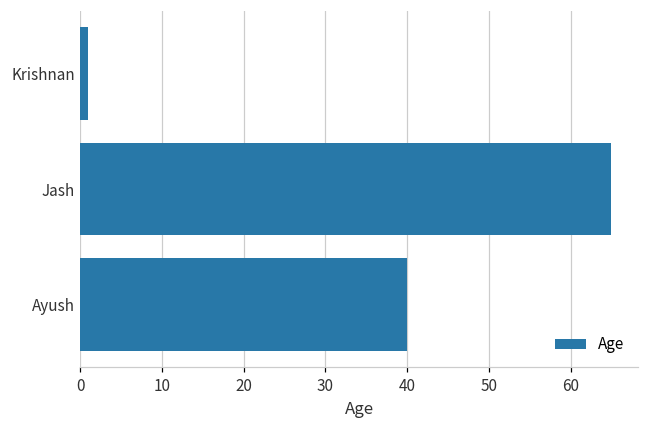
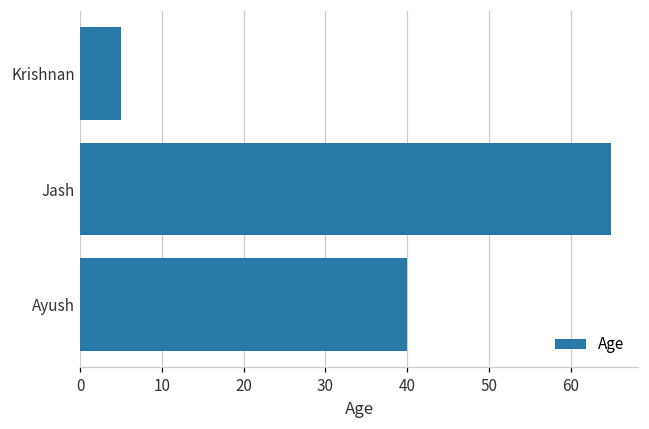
Krishnan: 1 -> 5
